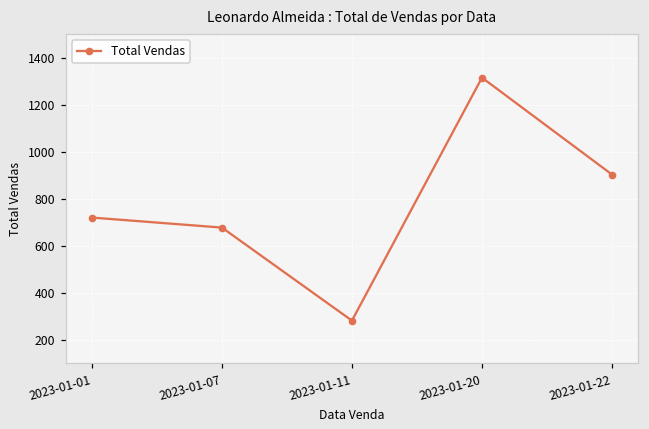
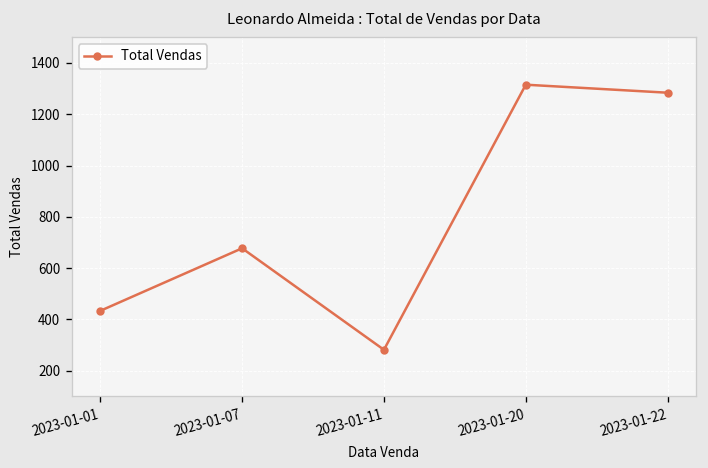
2023-01-01: 720 -> 430
2023-01-22: 900 -> 1280
